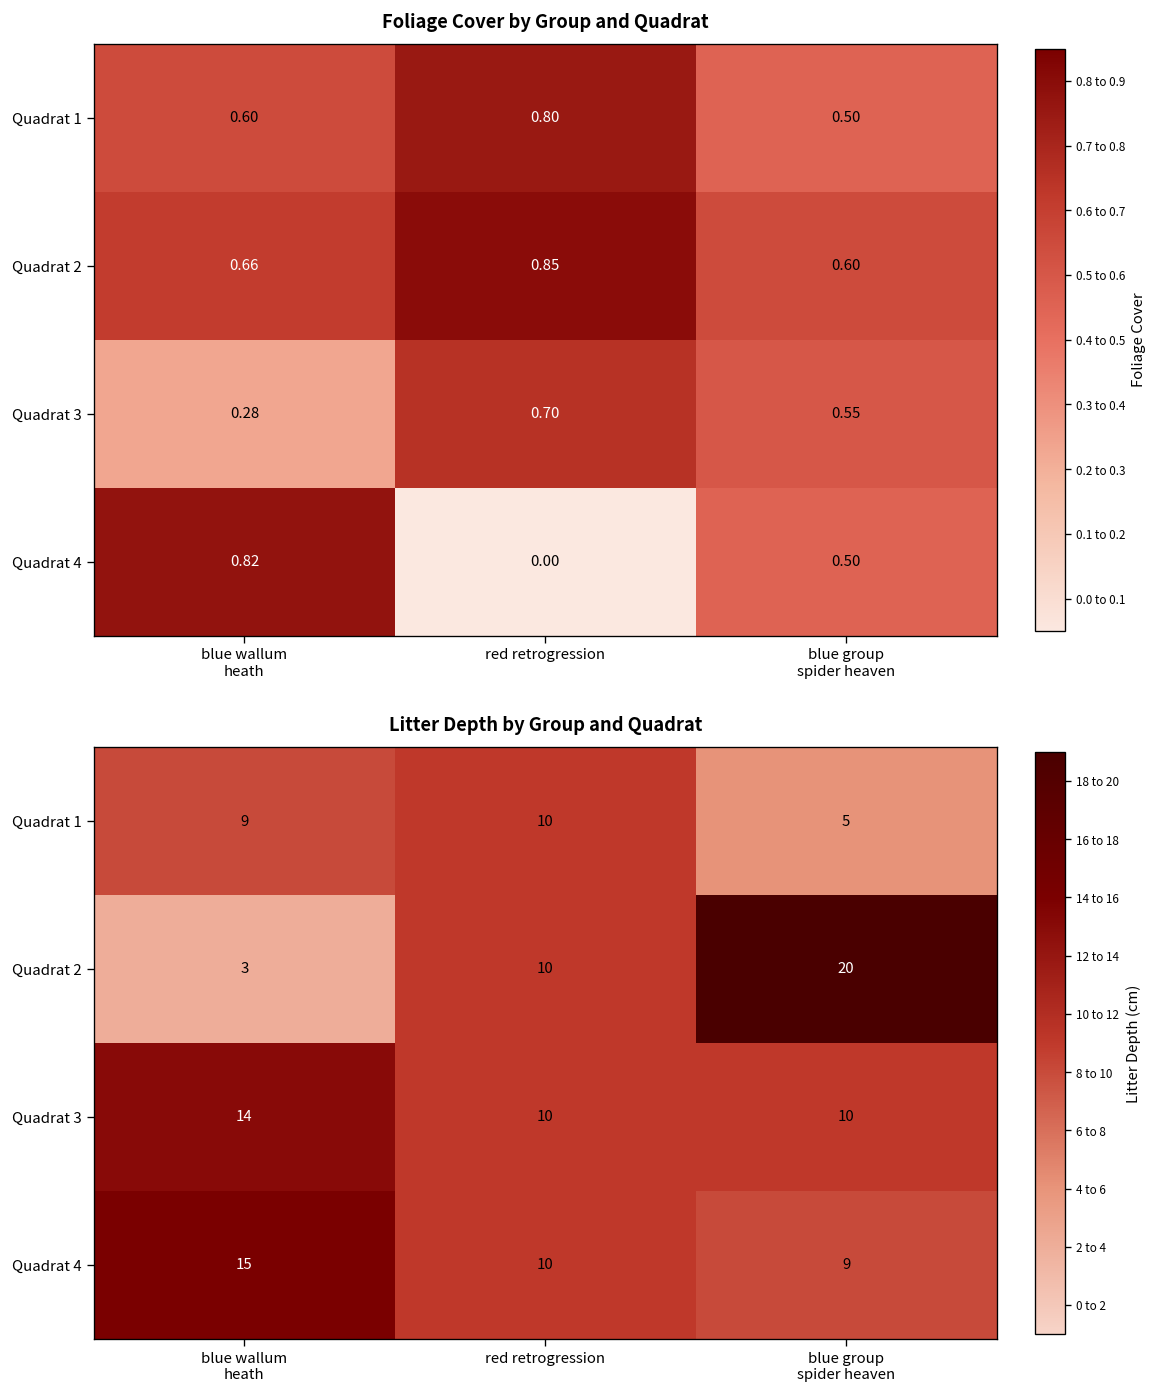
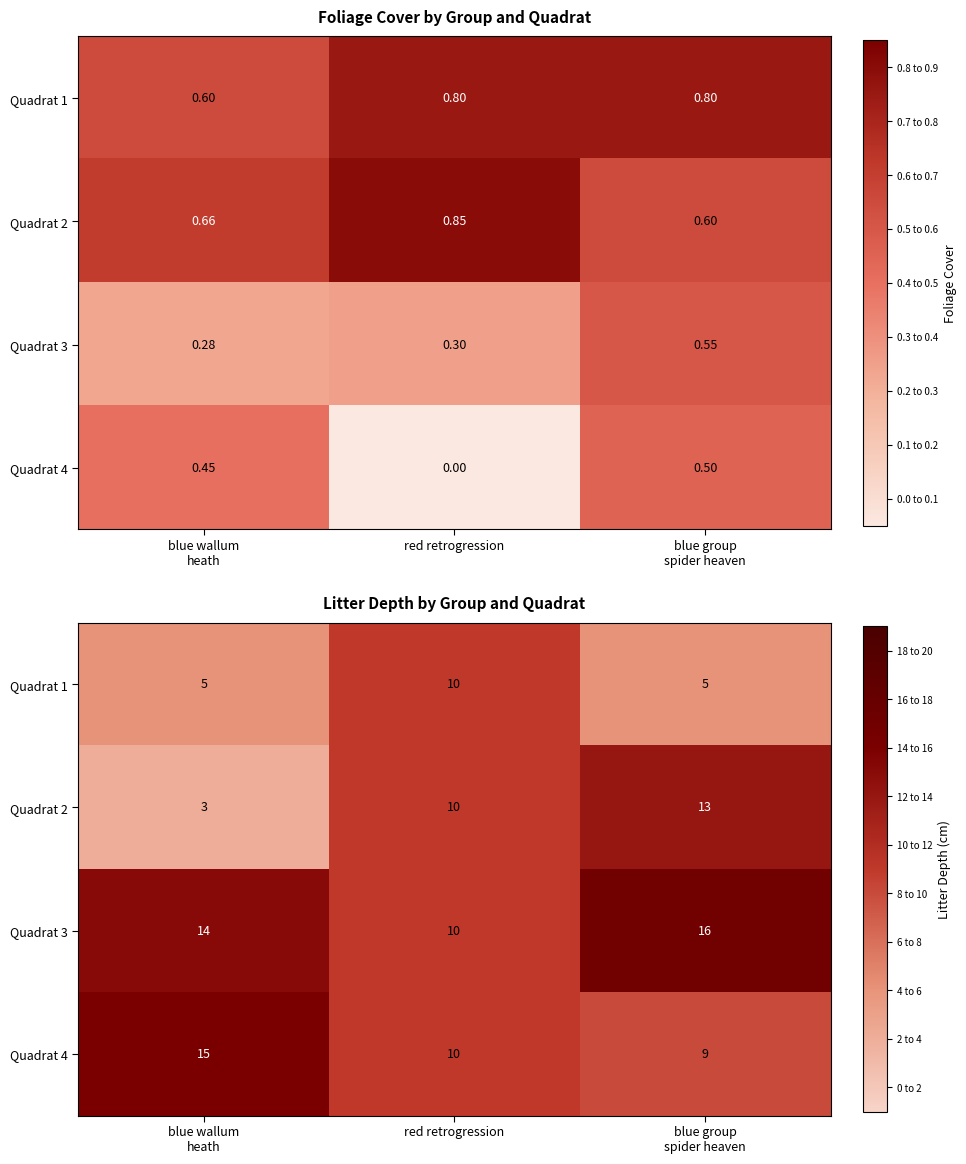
Foliage Cover by Group and Quadrat, Quadrat 1, blue group spider heaven: 0.50 -> 0.80
Foliage Cover by Group and Quadrat, Quadrat 3, red retrogression: 0.70 -> 0.30
Foliage Cover by Group and Quadrat, Quadrat 4, blue wallum heath: 0.82 -> 0.45
Litter Depth by Group and Quadrat, Quadrat 1, blue wallum heath: 9 -> 5
Litter Depth by Group and Quadrat, Quadrat 2, blue group spider heaven: 20 -> 13
Litter Depth by Group and Quadrat, Quadrat 3, blue group spider heaven: 10 -> 16
